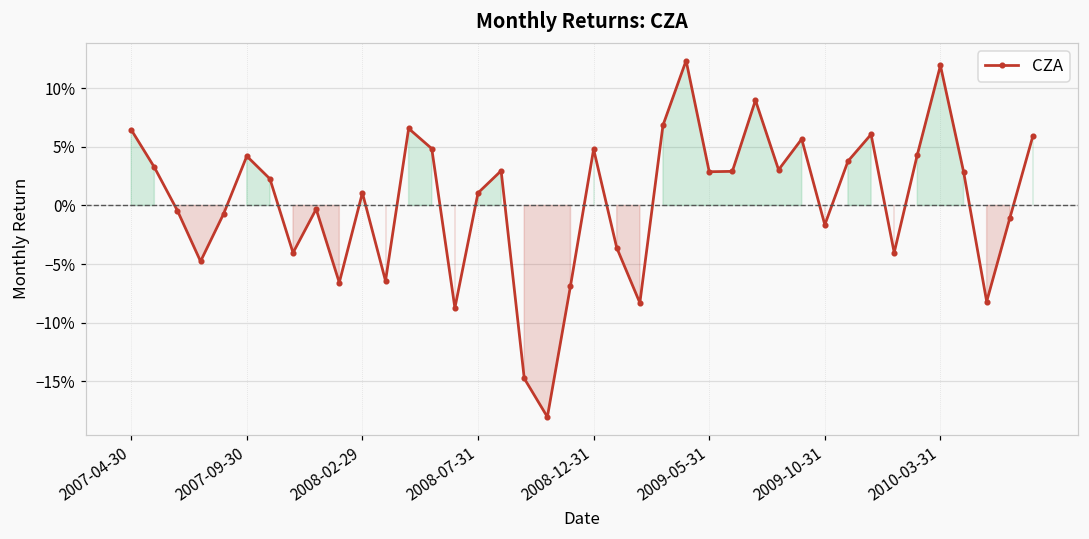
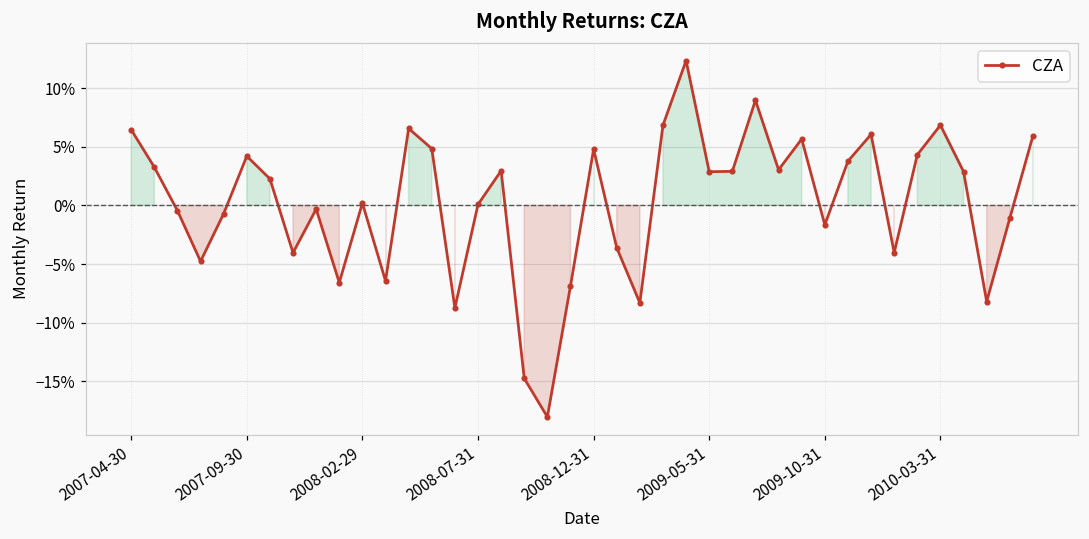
2008-02-29: 1.1% -> 0.2%
2008-07-31: 1.1% -> 0.1%
2010-03-31: 11.9% -> 6.9%
